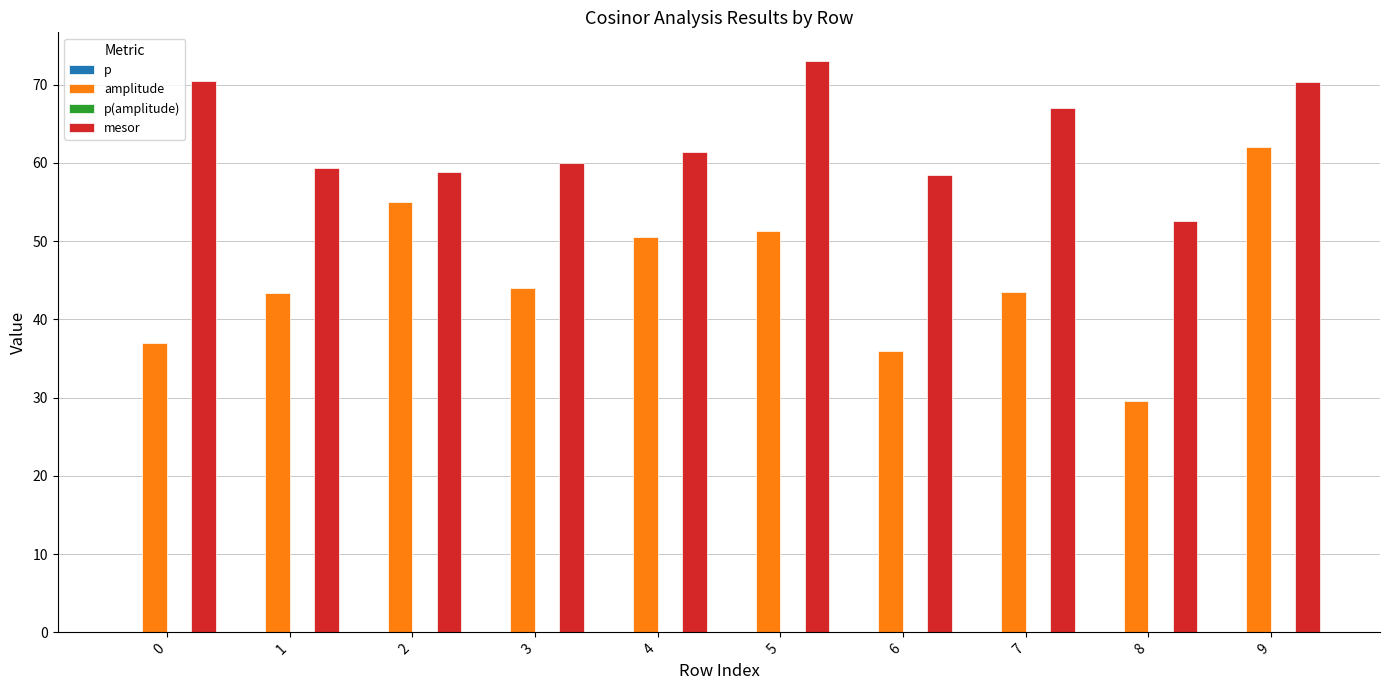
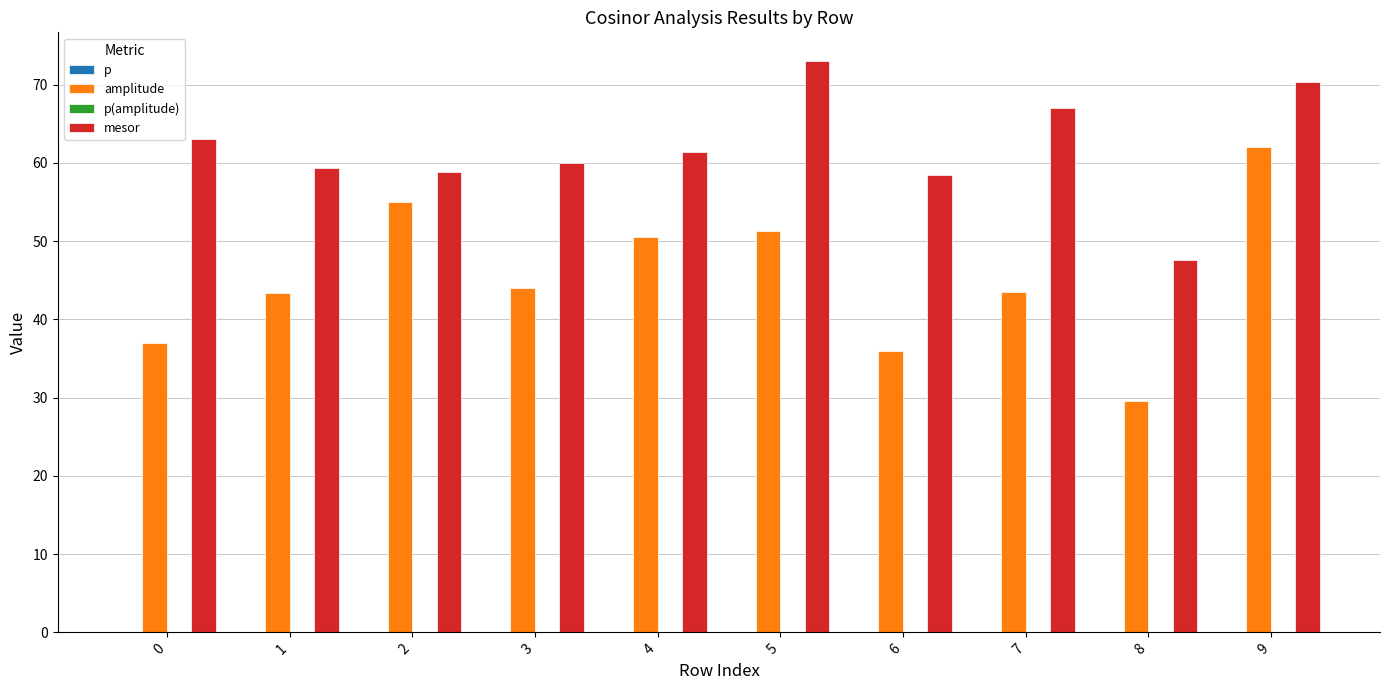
mesor, 0: 70 -> 63
mesor, 8: 53 -> 48
